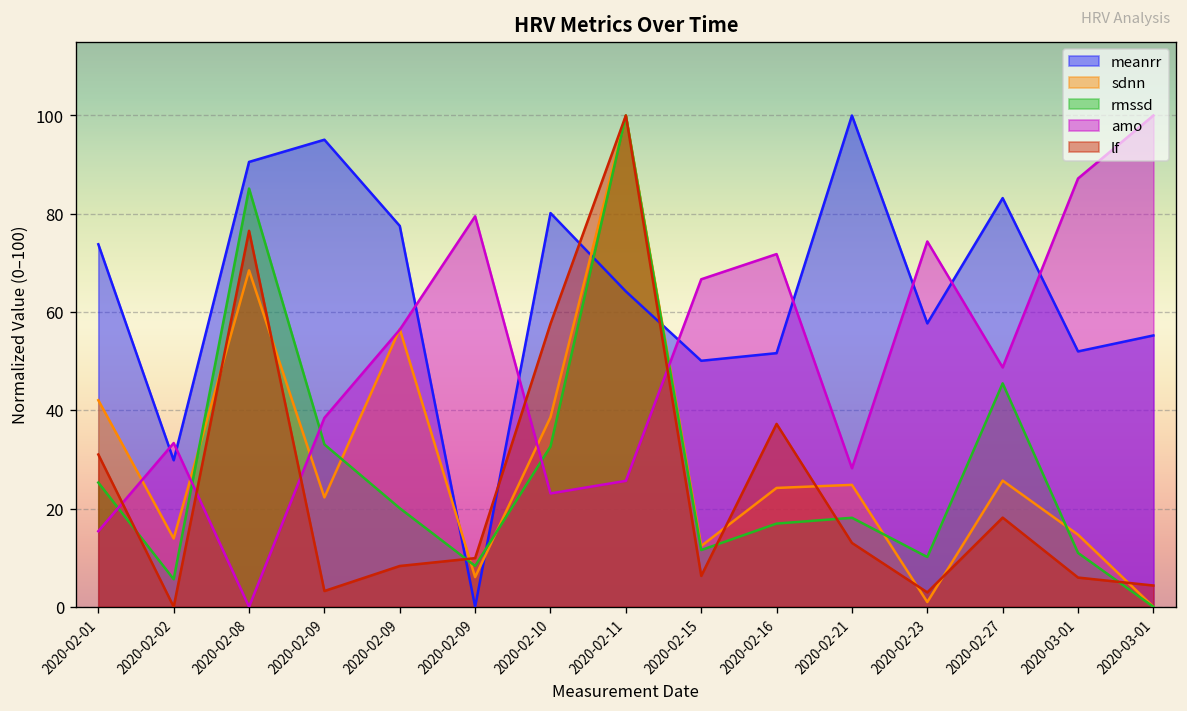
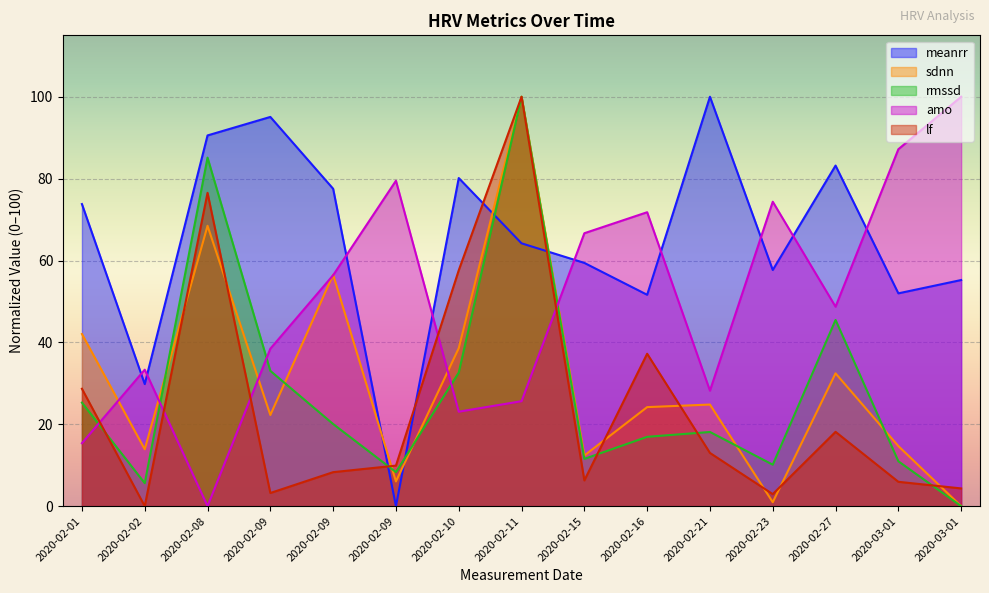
lf, 2020-02-01: 31 -> 29
meanrr, 2020-02-15: 50 -> 59
sdnn, 2020-02-27: 26 -> 32
